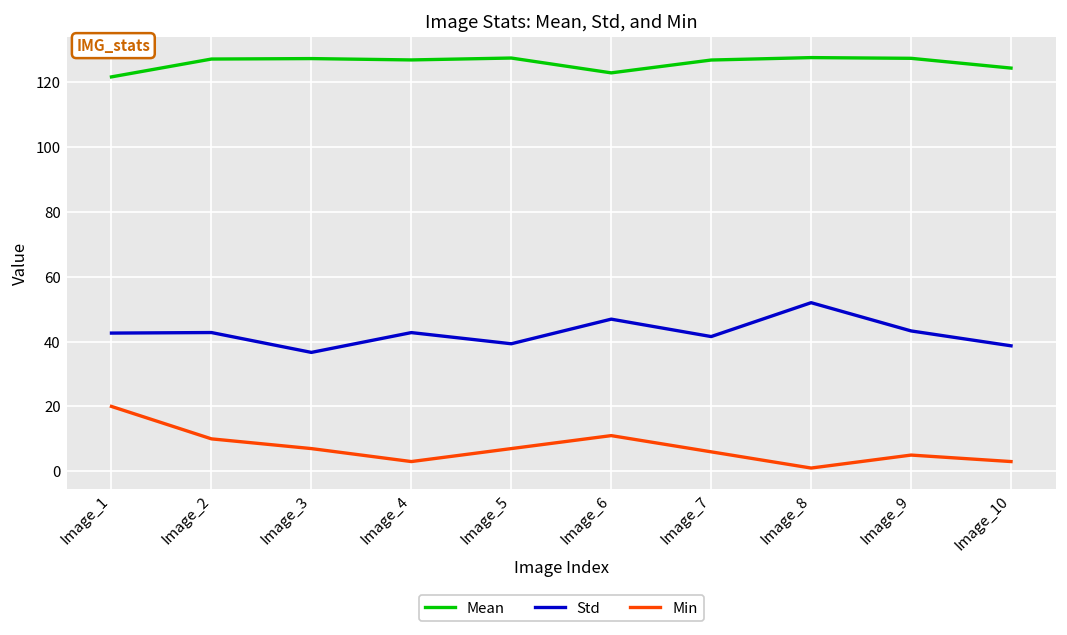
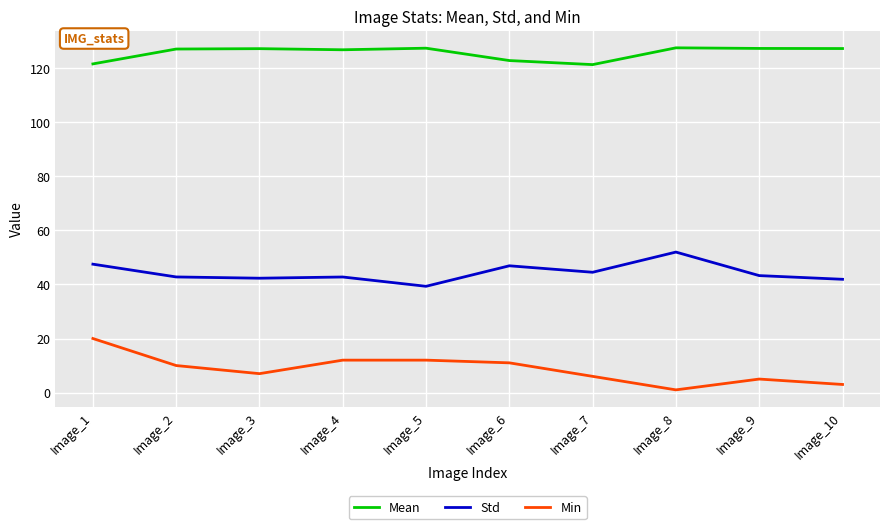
Std, Image_1: 43 -> 48
Std, Image_3: 37 -> 42
Min, Image_4: 3 -> 12
Min, Image_5: 7 -> 12
Mean, Image_7: 127 -> 121
Std, Image_7: 42 -> 45
Mean, Image_10: 124 -> 127
Std, Image_10: 39 -> 42
